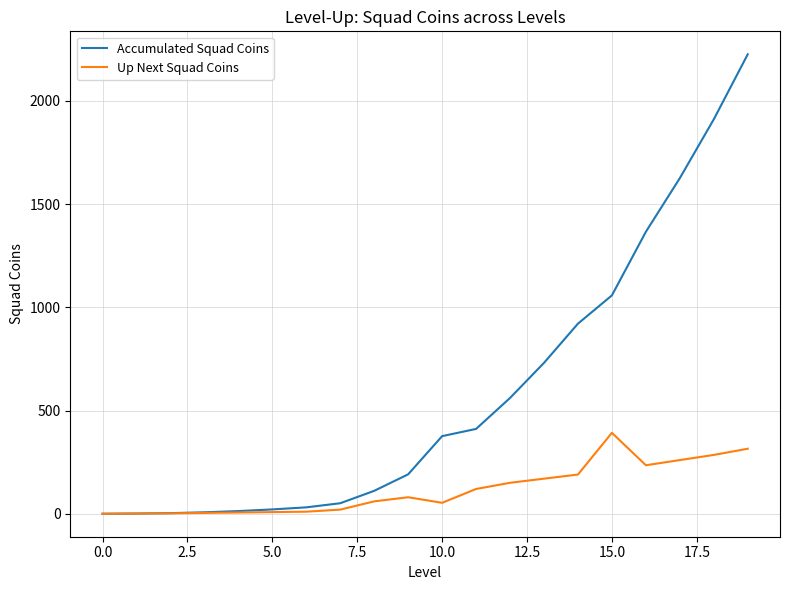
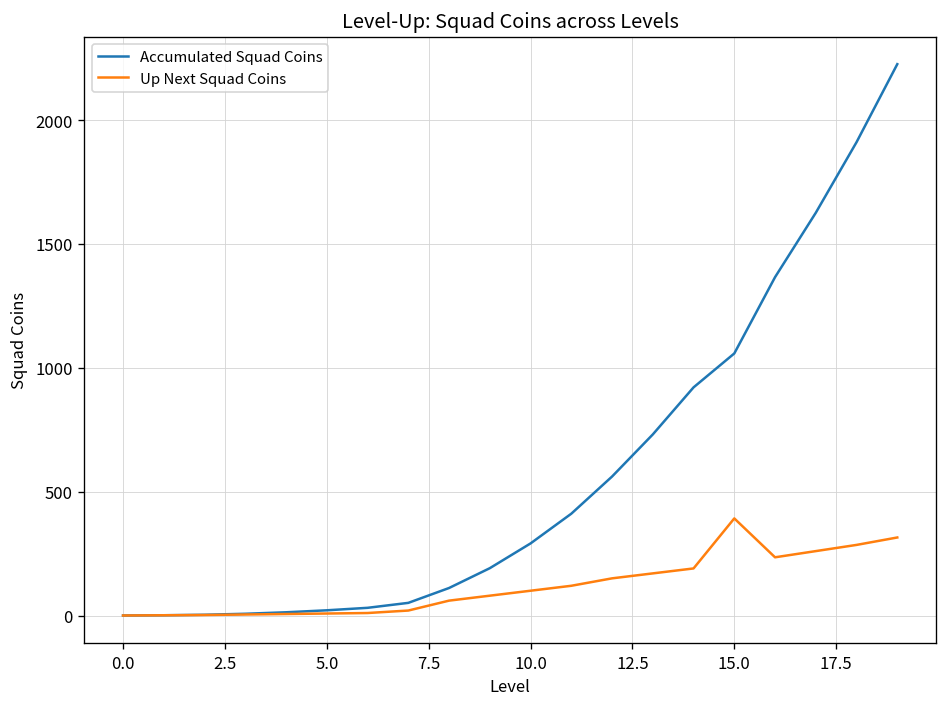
Accumulated Squad Coins, 10.0: 380 -> 290
Up Next Squad Coins, 10.0: 50 -> 100
